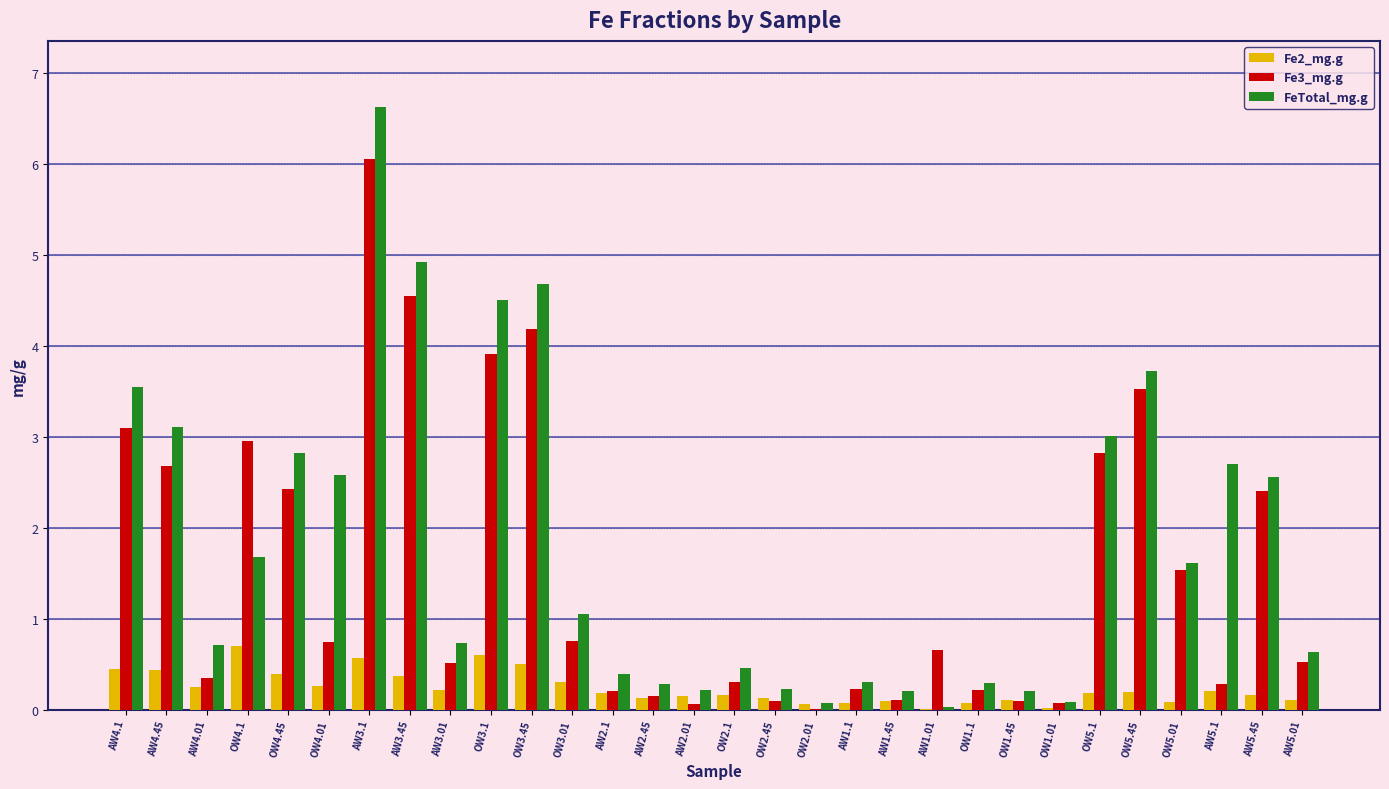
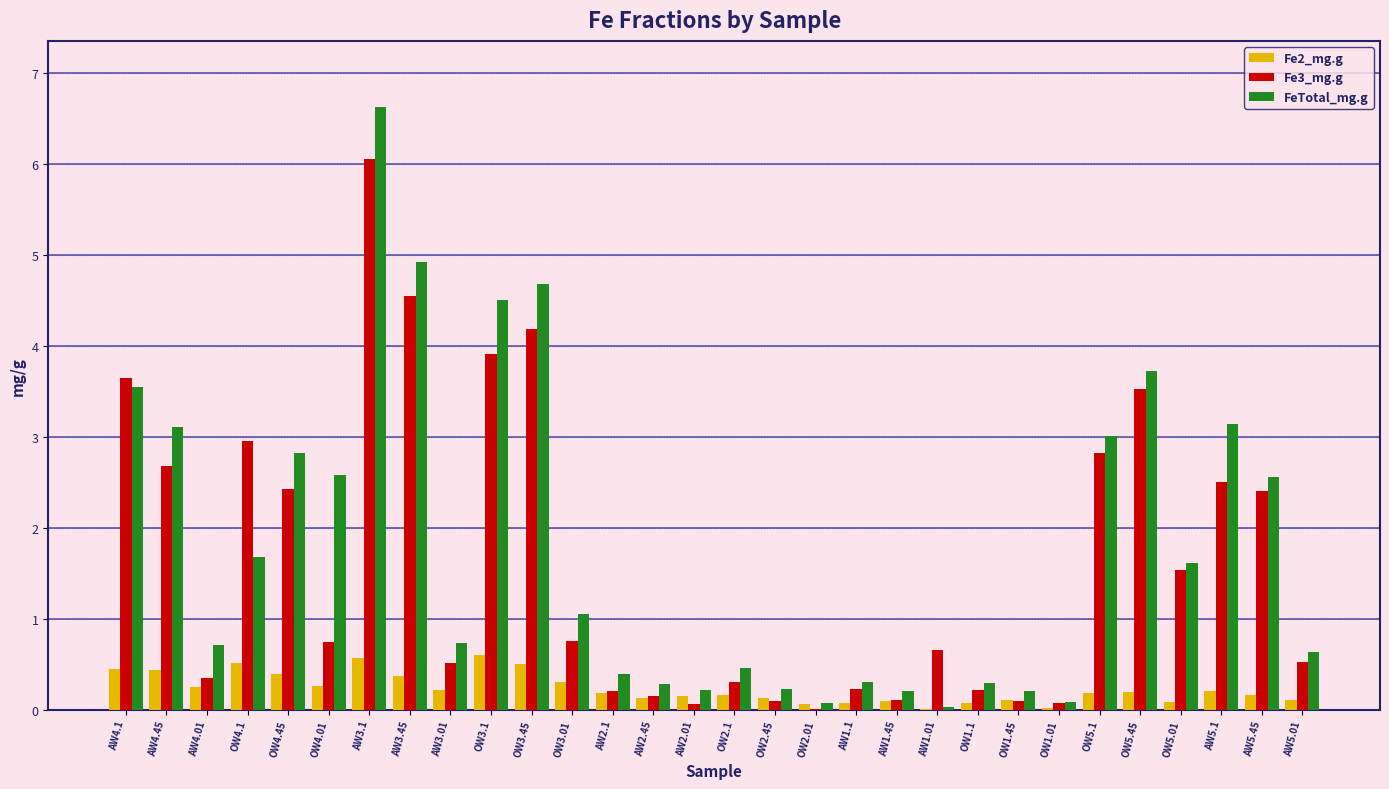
Fe3_mg.g, AW4.1: 3.1 -> 3.6
Fe2_mg.g, OW4.1: 0.7 -> 0.5
Fe3_mg.g, AW5.1: 0.3 -> 2.5
FeTotal_mg.g, AW5.1: 2.7 -> 3.1
